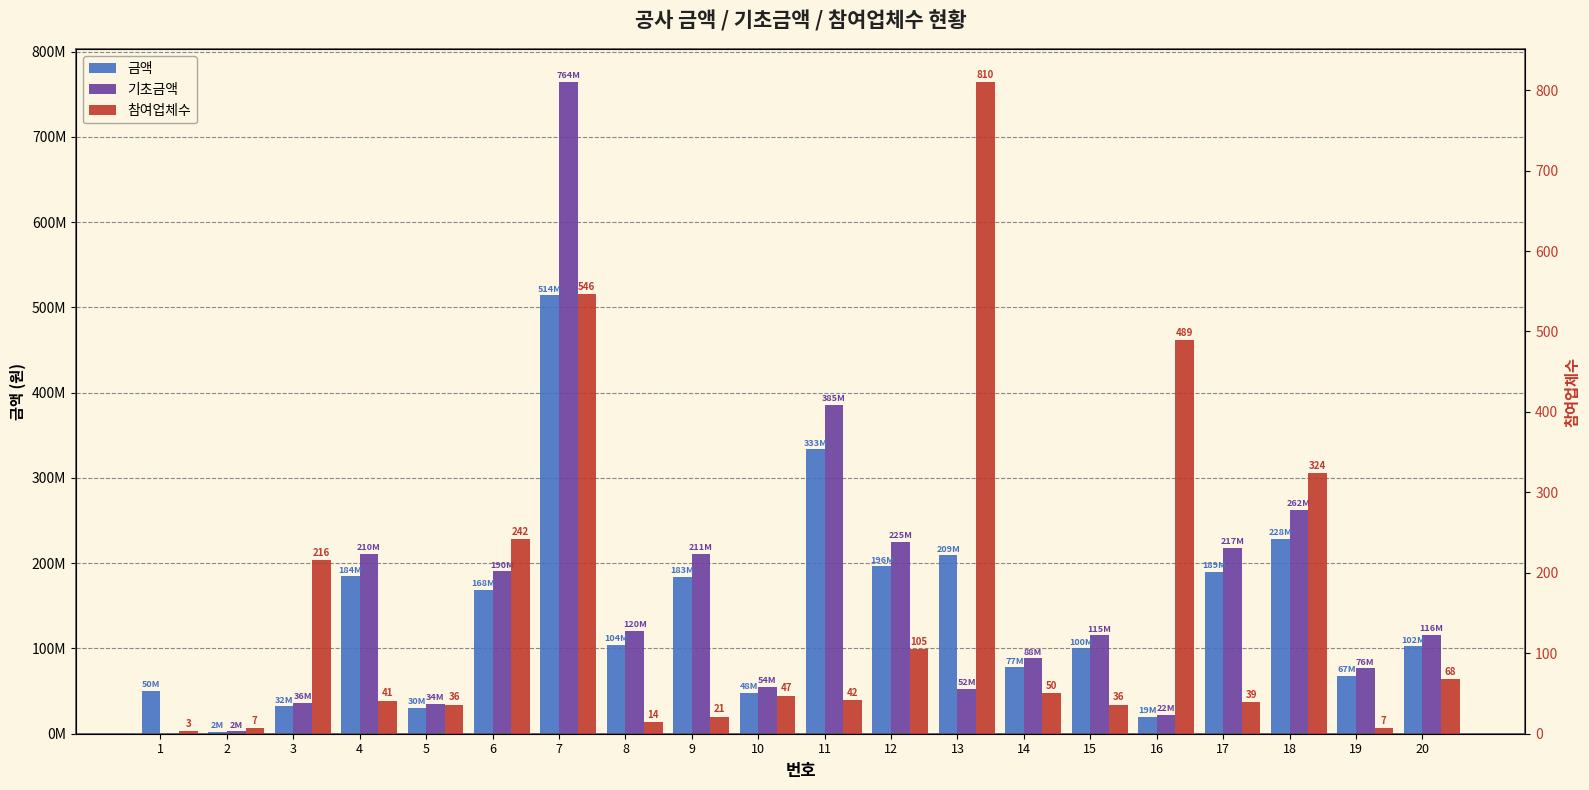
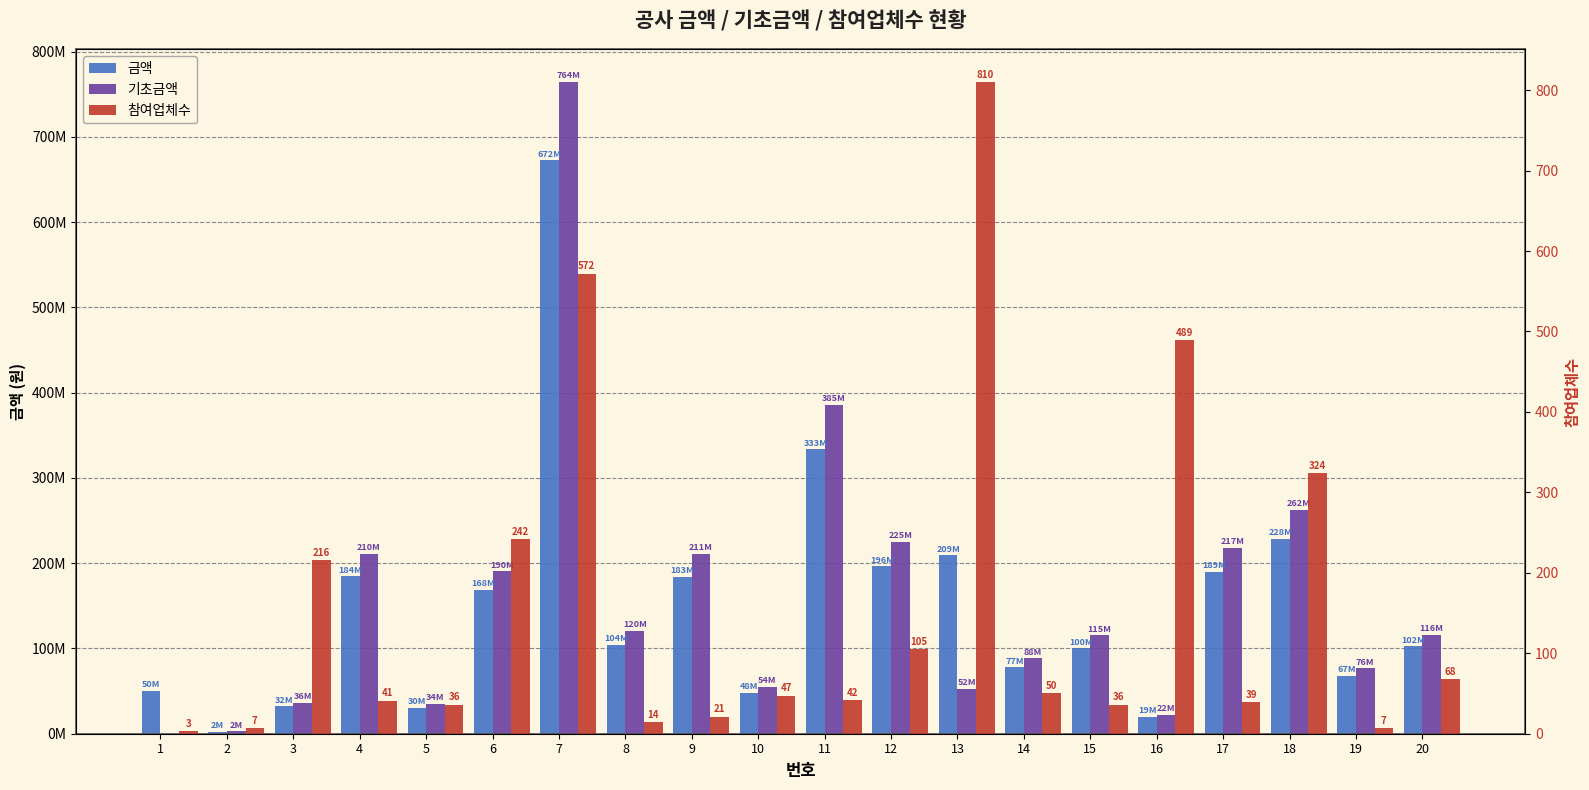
금액, 7: 514M -> 672M
참여업체수, 7: 546 -> 572
